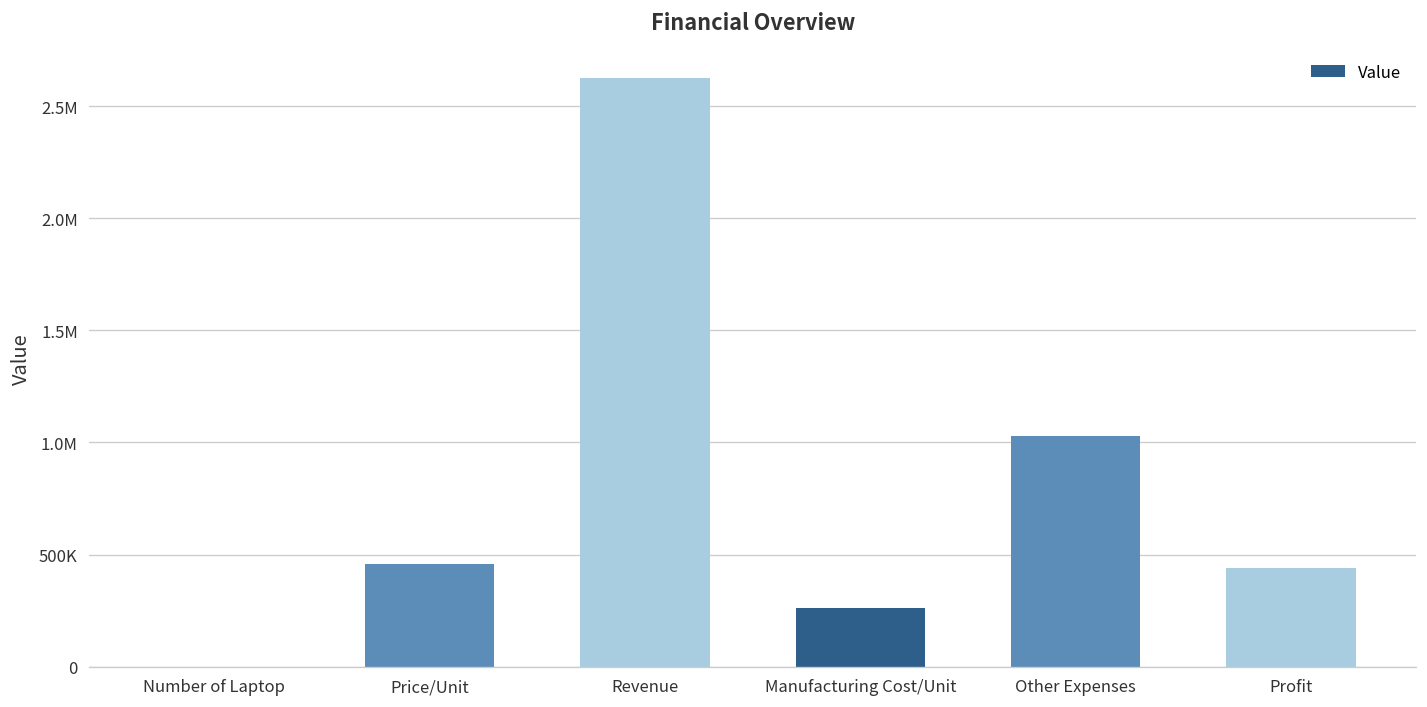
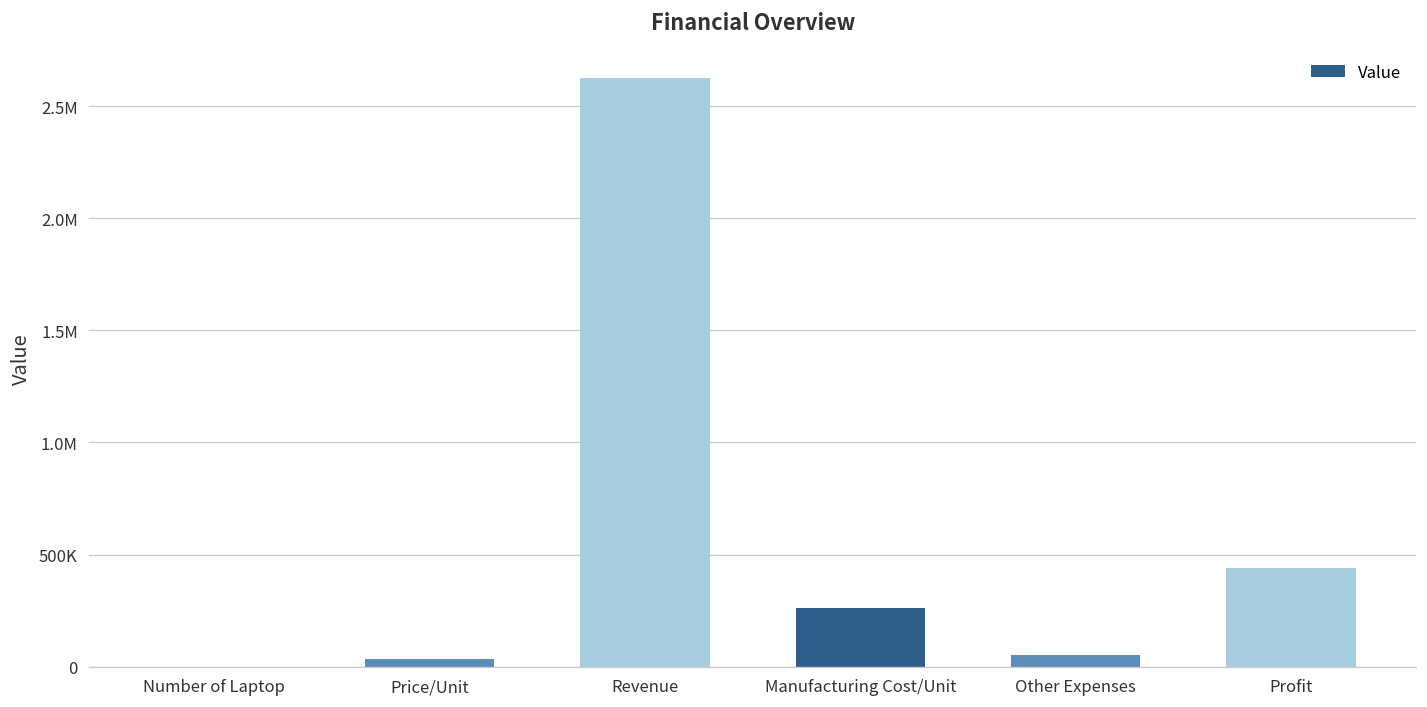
Price/Unit: 460000 -> 40000
Other Expenses: 1030000 -> 50000
